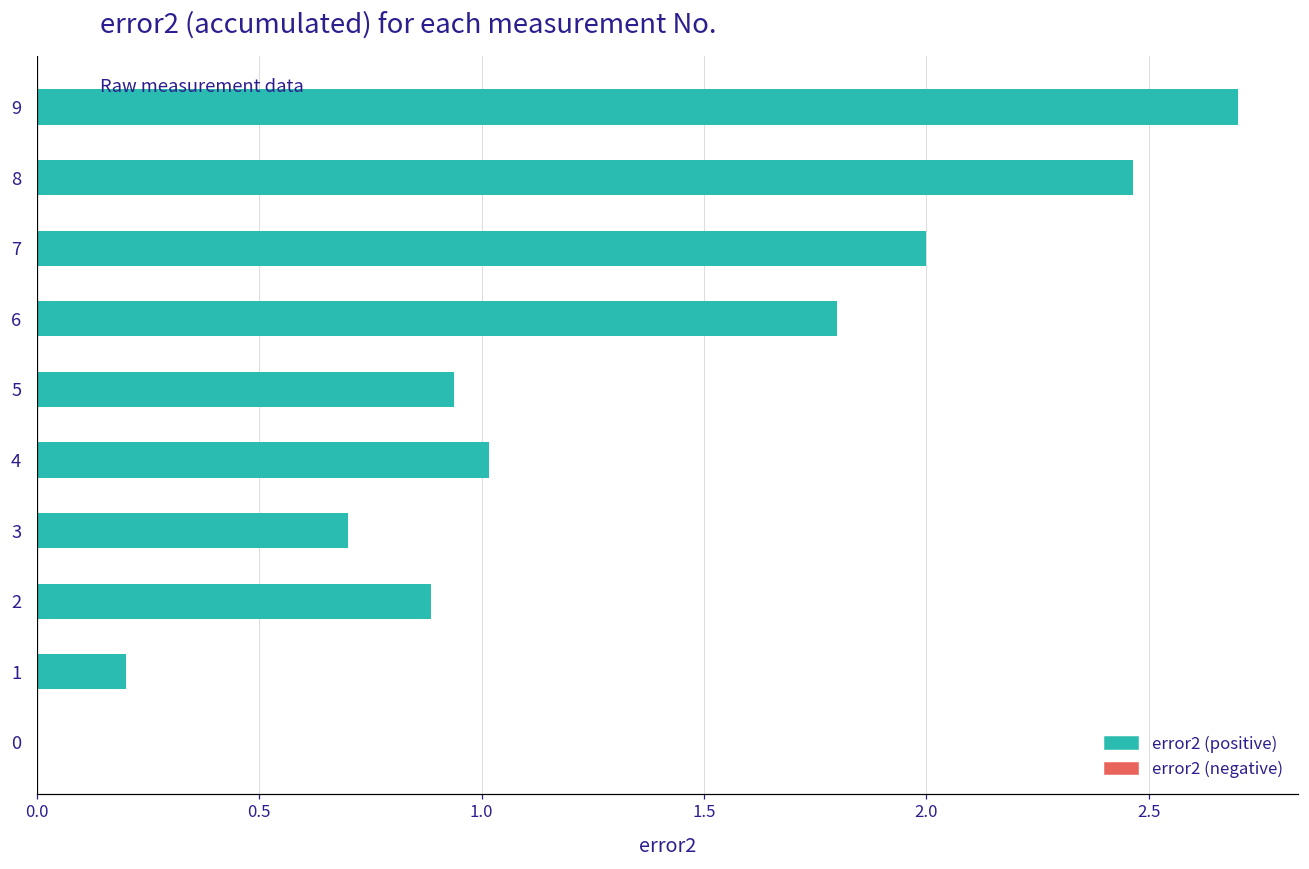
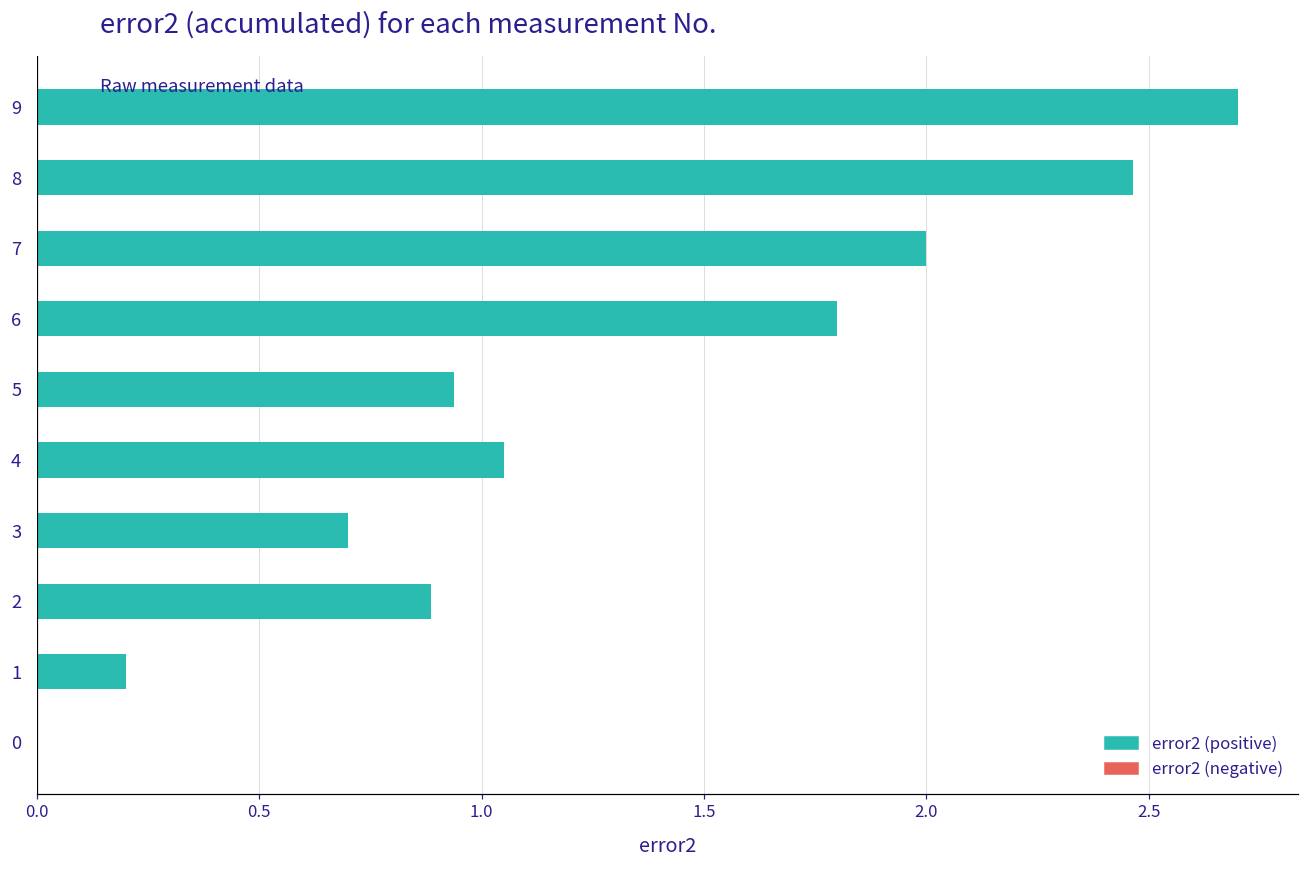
4: 1.02 -> 1.05
